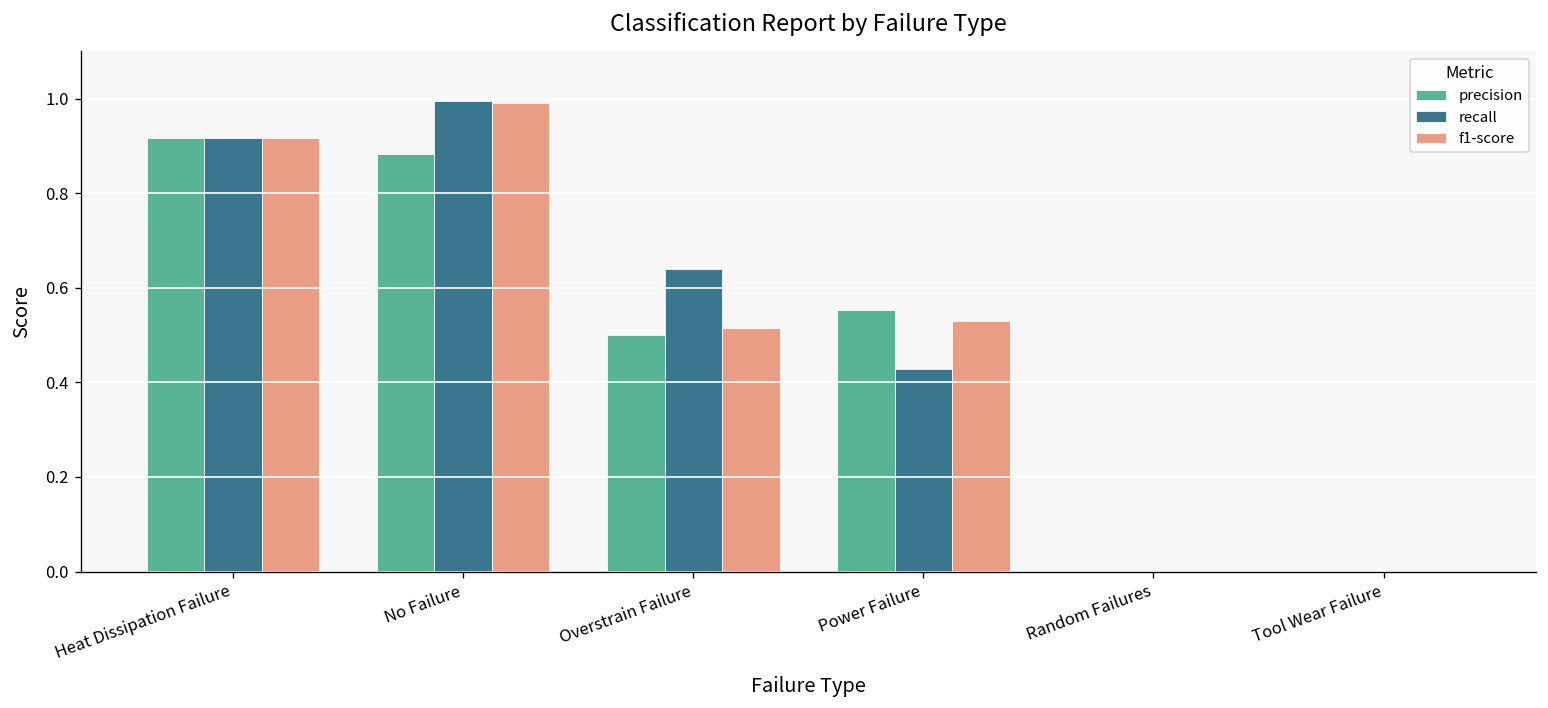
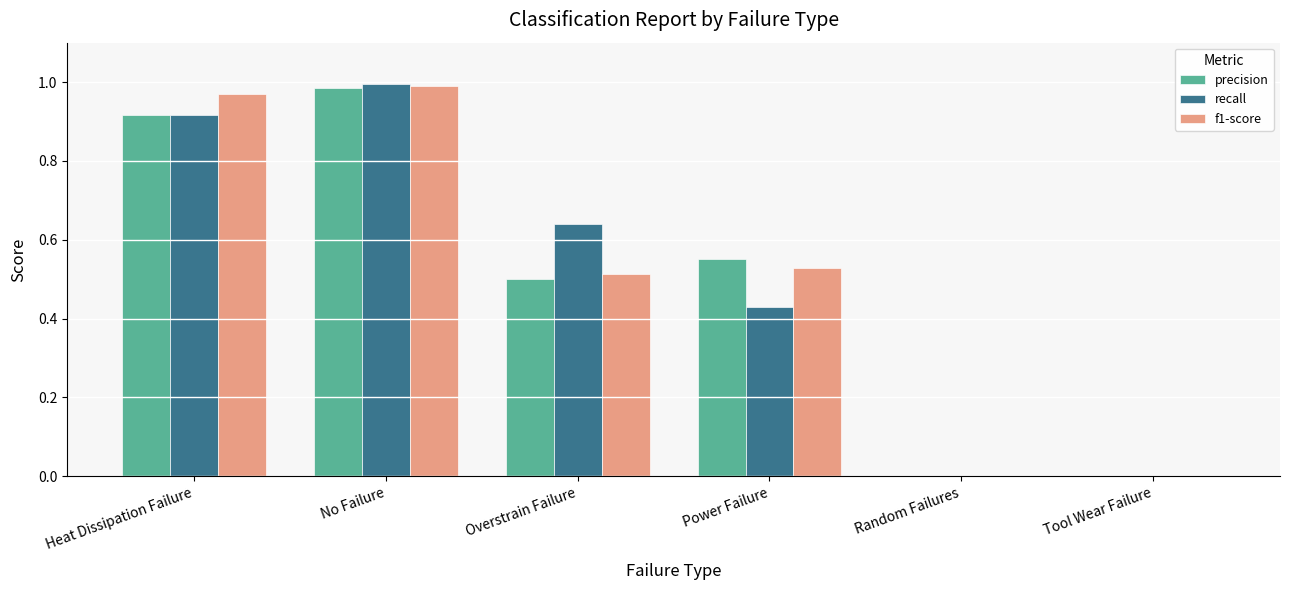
f1-score, Heat Dissipation Failure: 0.92 -> 0.97
precision, No Failure: 0.88 -> 0.99
